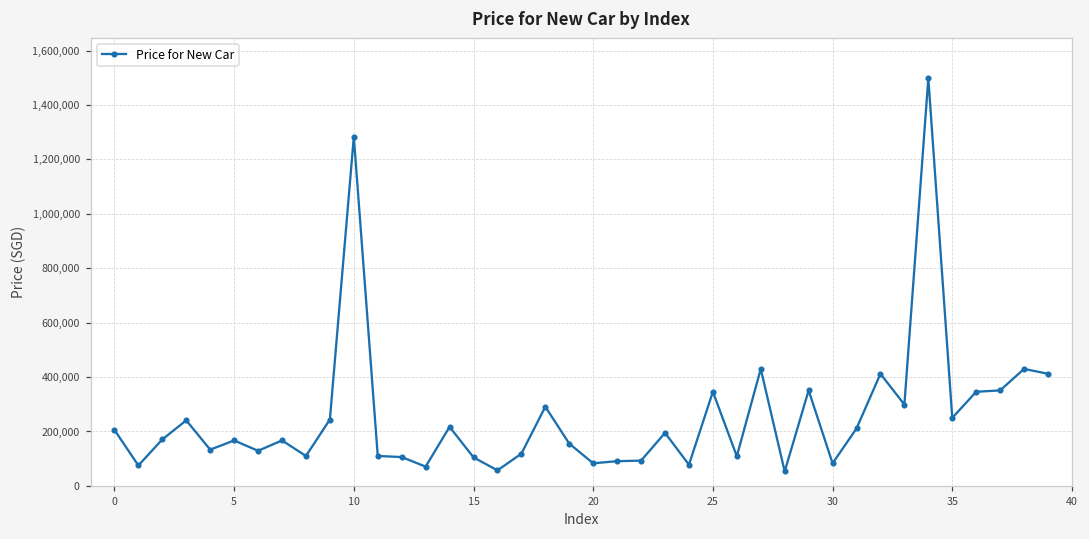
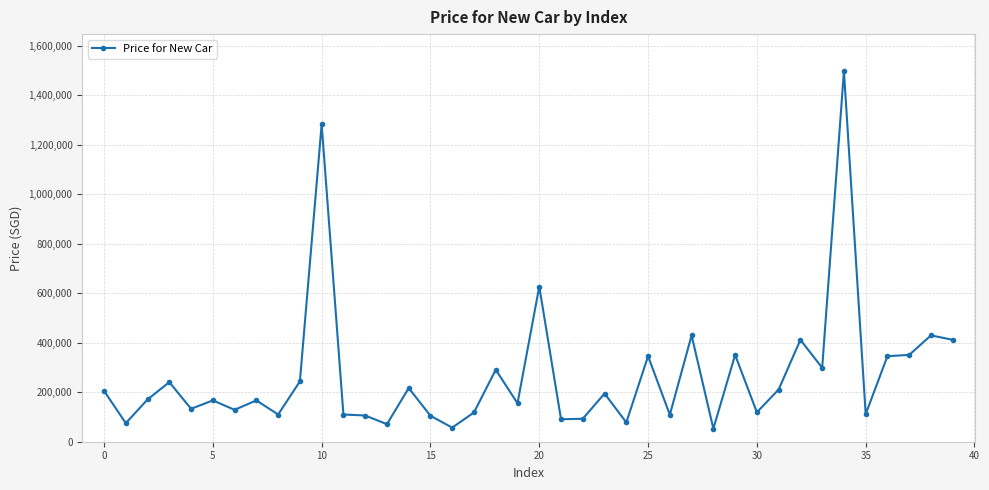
20: 80,000 -> 630,000
30: 80,000 -> 120,000
35: 250,000 -> 110,000
